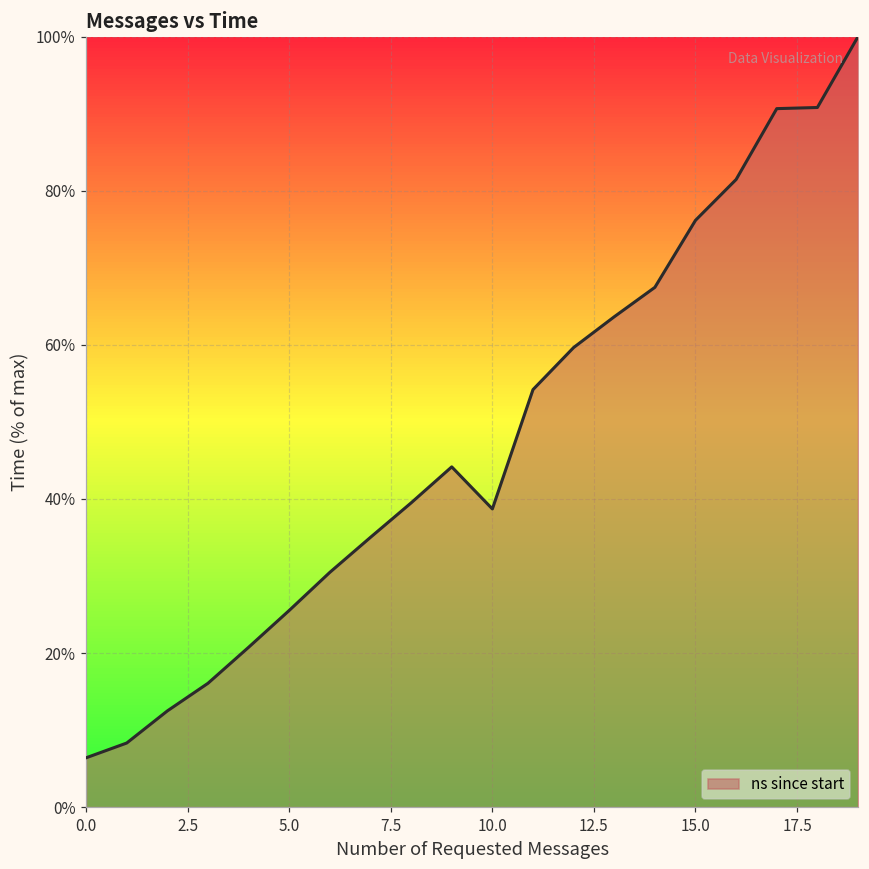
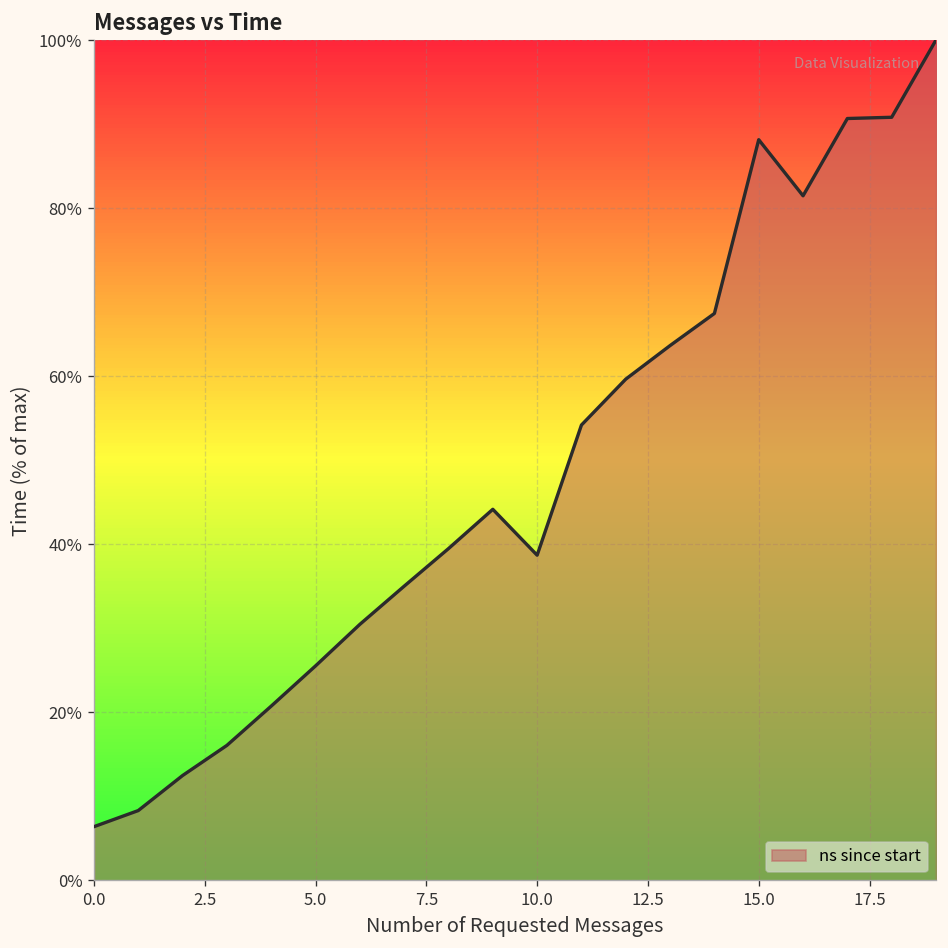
15.0: 76% -> 88%
